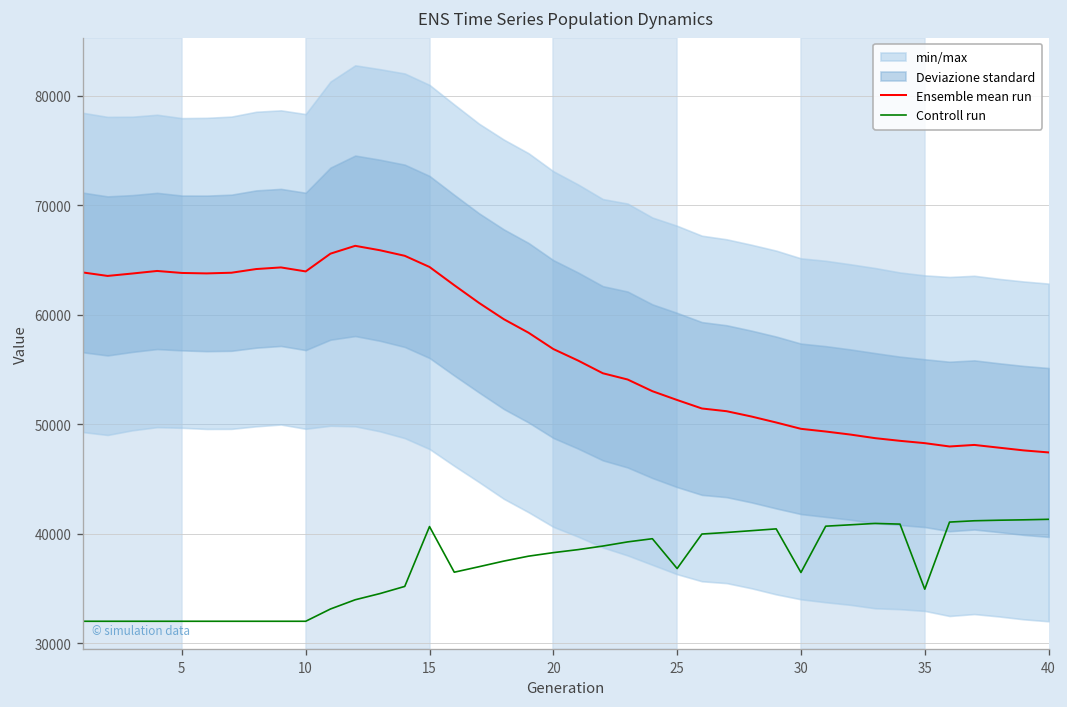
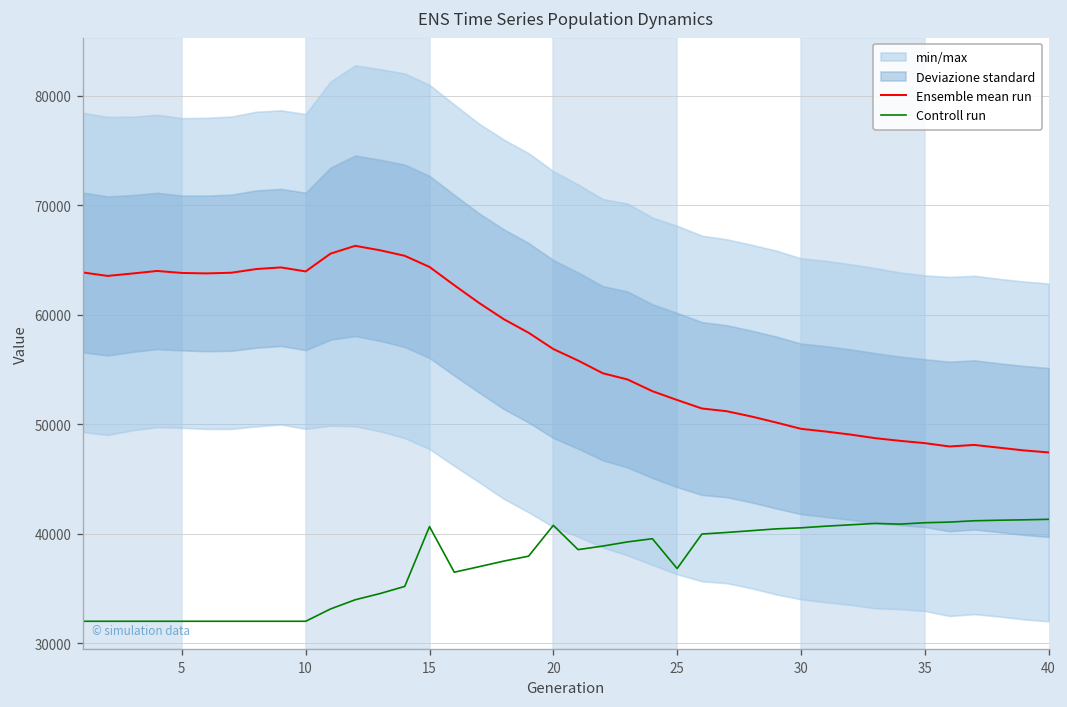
Controll run, 20: 38000 -> 41000
Controll run, 30: 36000 -> 41000
Controll run, 35: 35000 -> 41000
